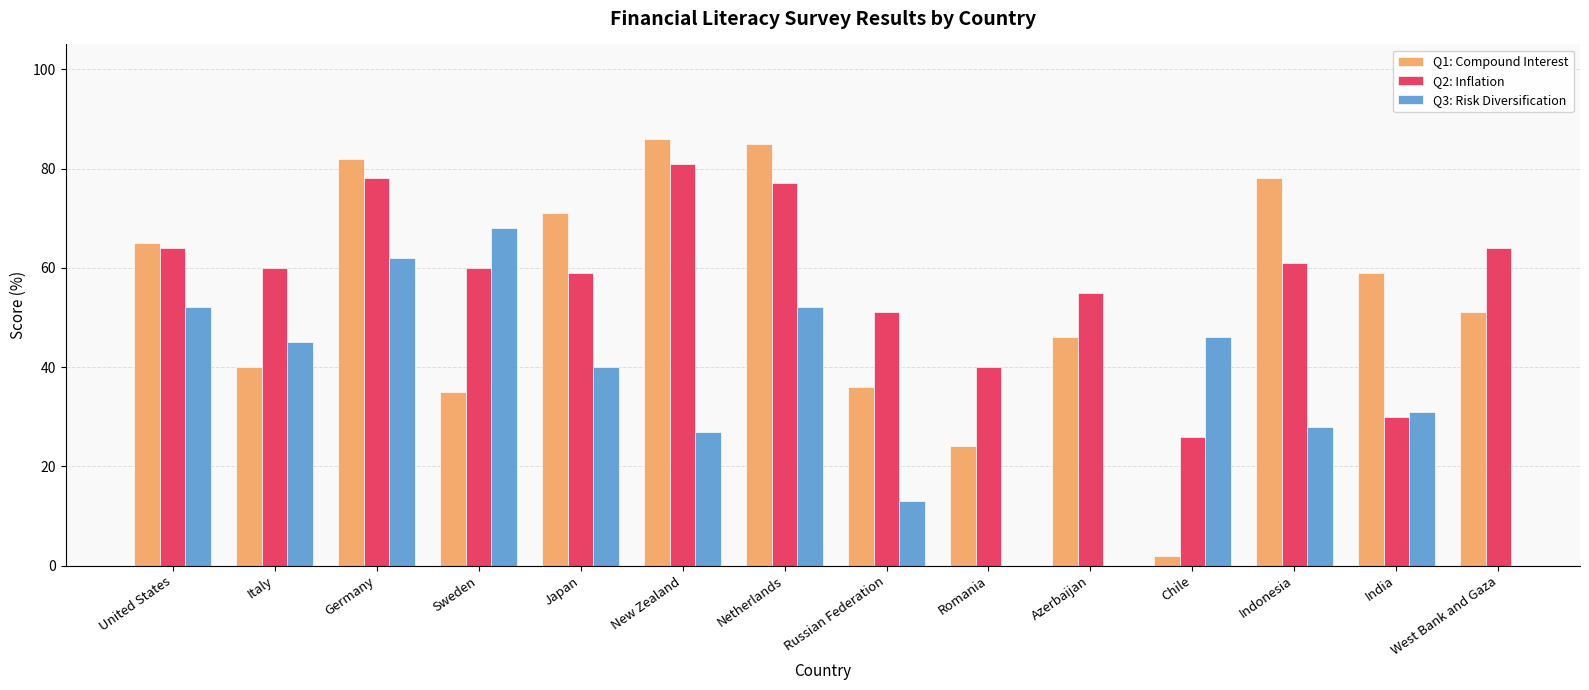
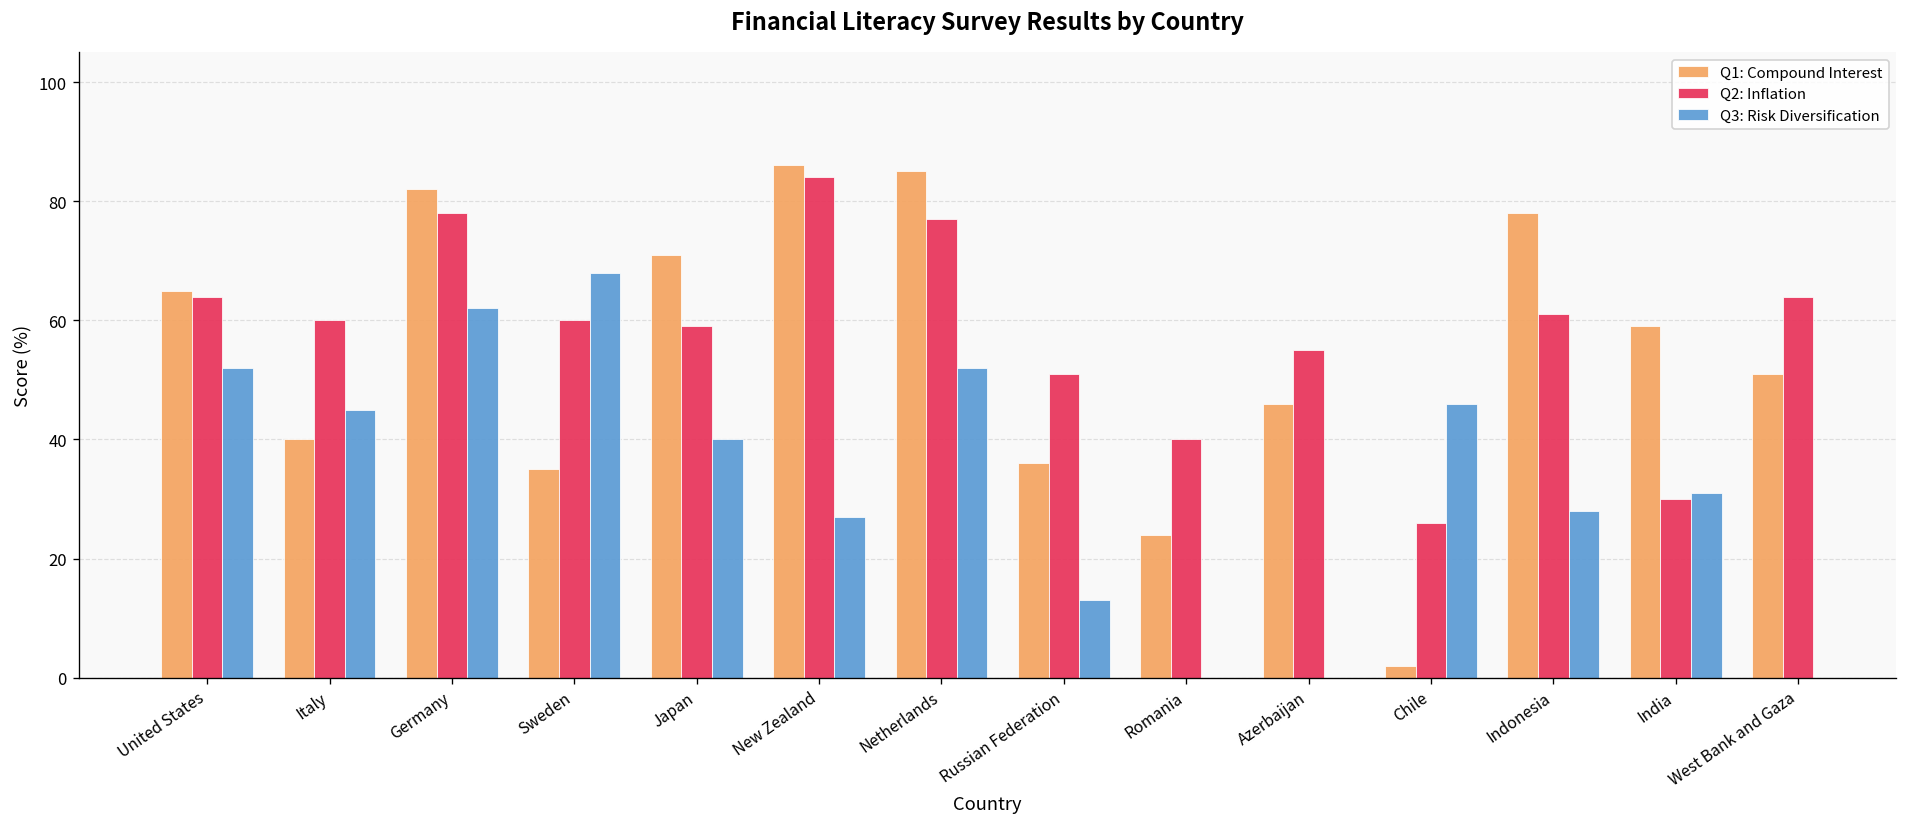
Q2: Inflation, New Zealand: 81 -> 84
